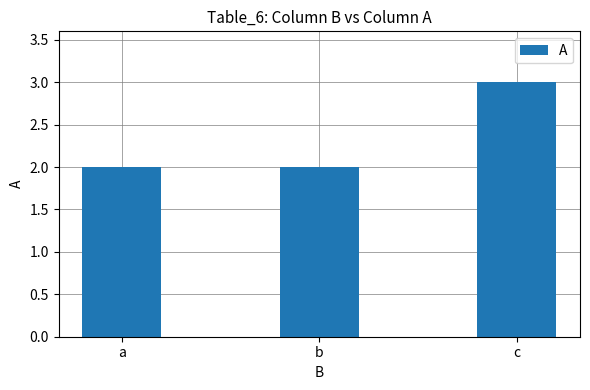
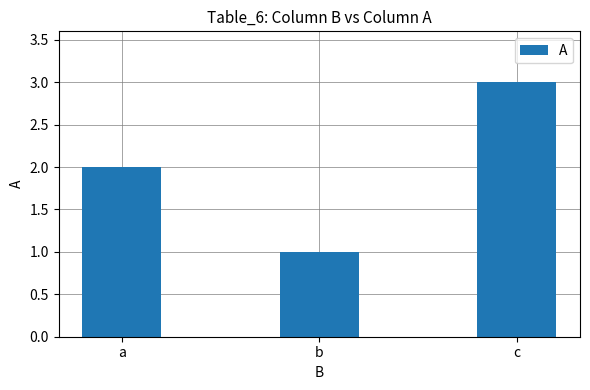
b: 2 -> 1
